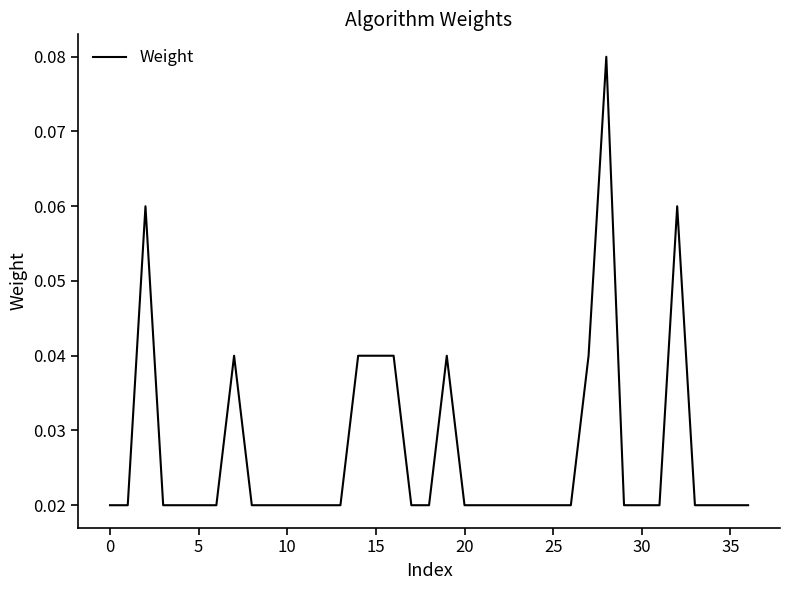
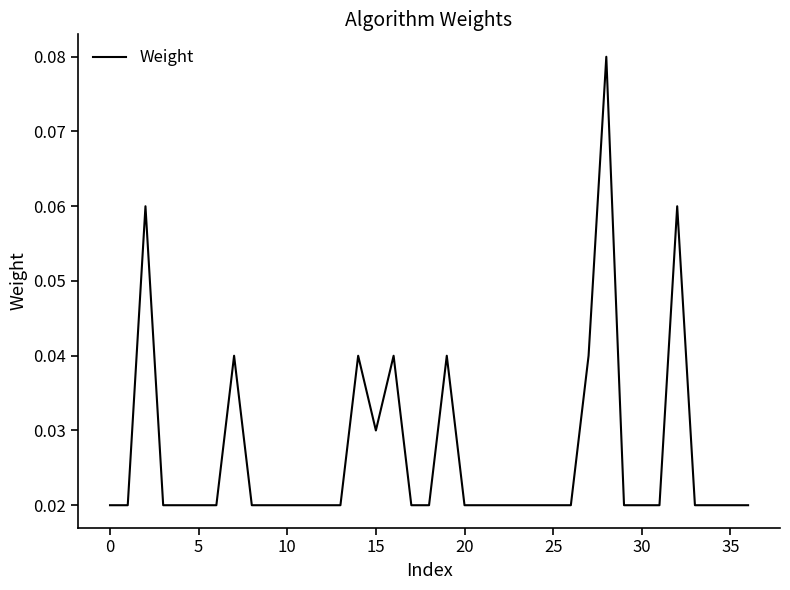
15: 0.04 -> 0.03
